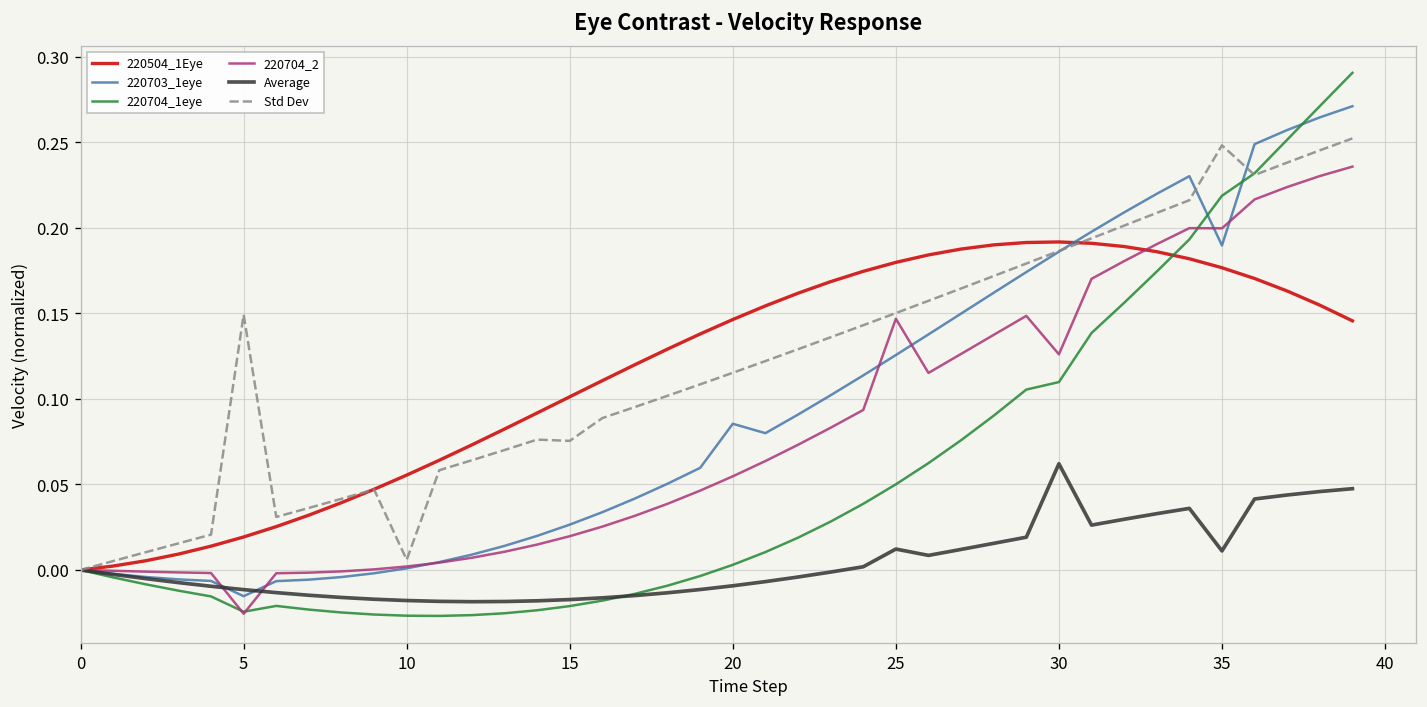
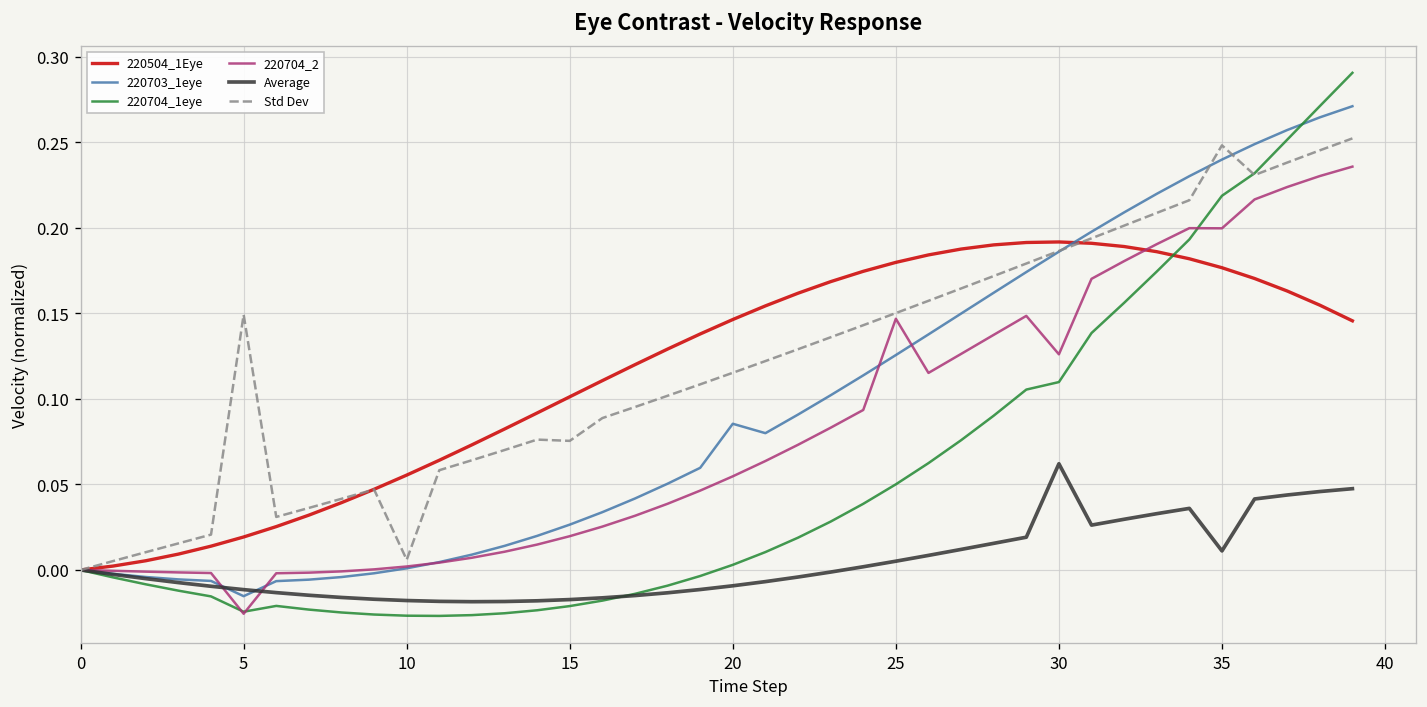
Average, 25: 0.012 -> 0.005
220703_1eye, 35: 0.190 -> 0.240
